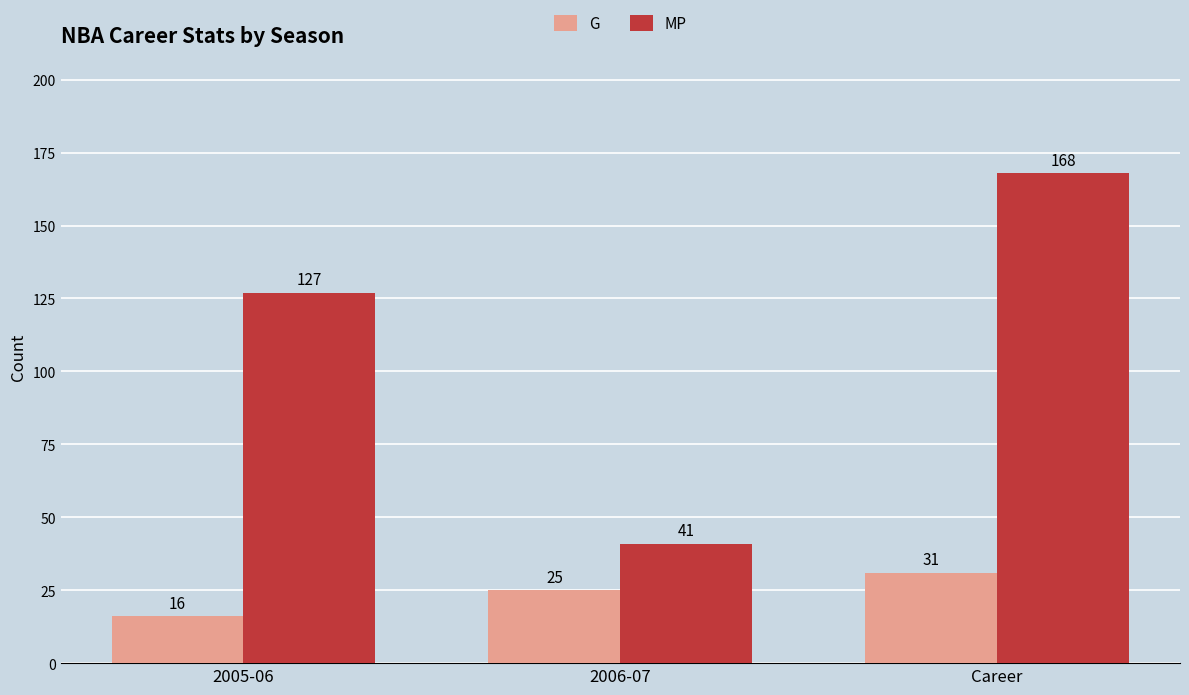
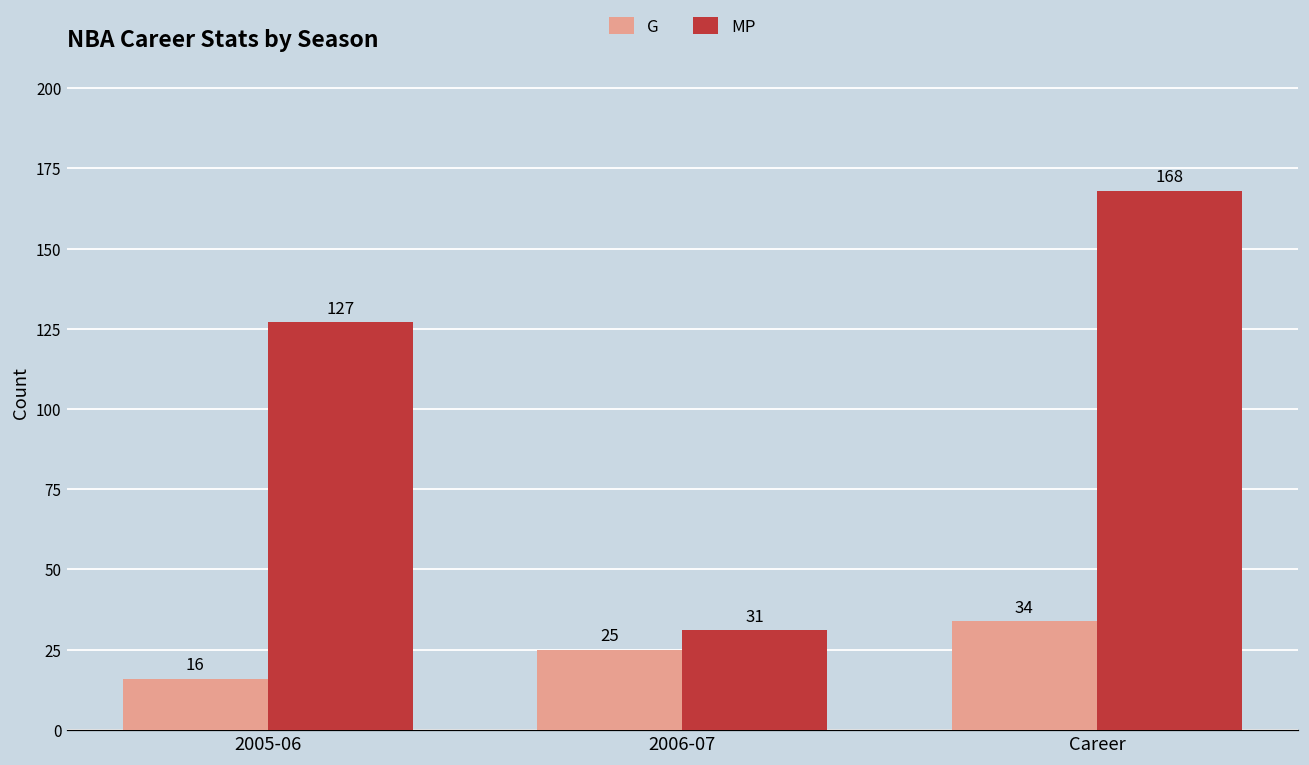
MP, 2006-07: 41 -> 31
G, Career: 31 -> 34
